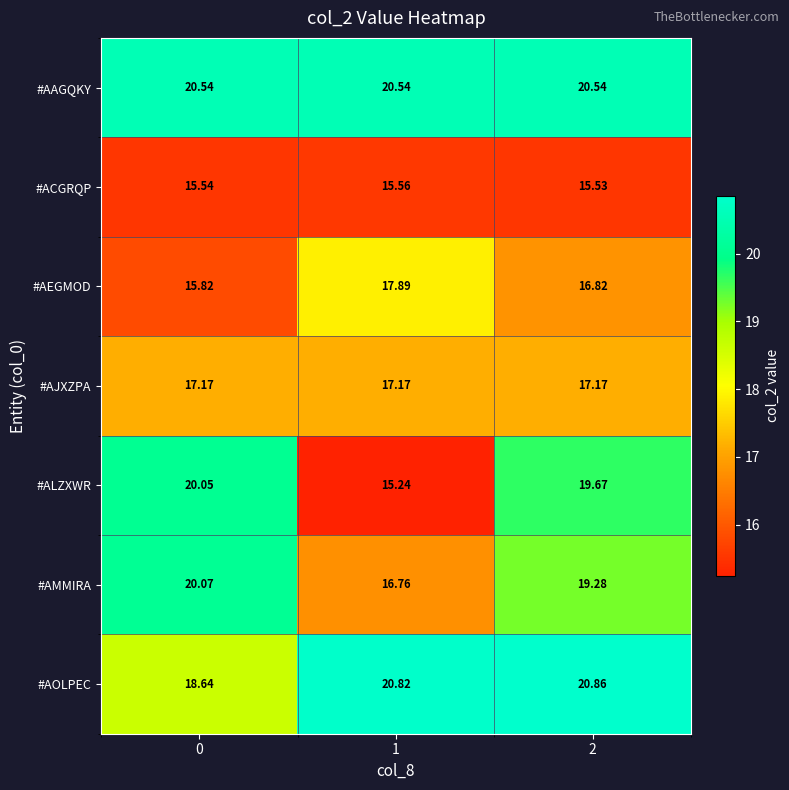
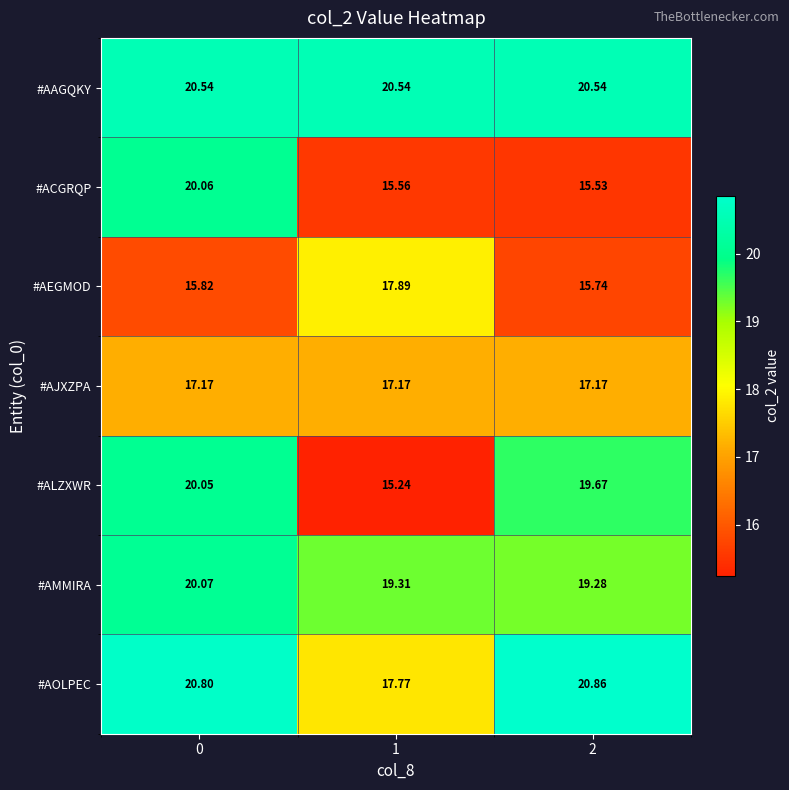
#ACGRQP, 0: 15.54 -> 20.06
#AEGMOD, 2: 16.82 -> 15.74
#AMMIRA, 1: 16.76 -> 19.31
#AOLPEC, 0: 18.64 -> 20.80
#AOLPEC, 1: 20.82 -> 17.77
